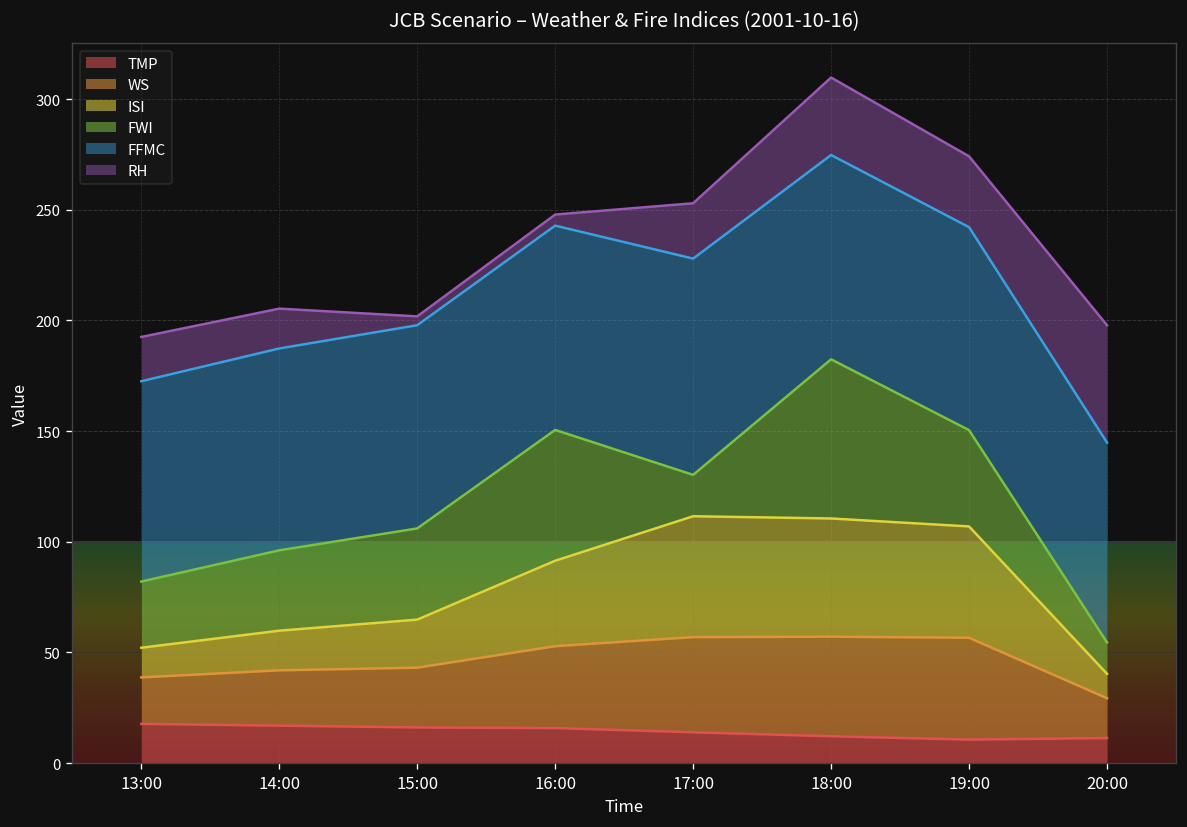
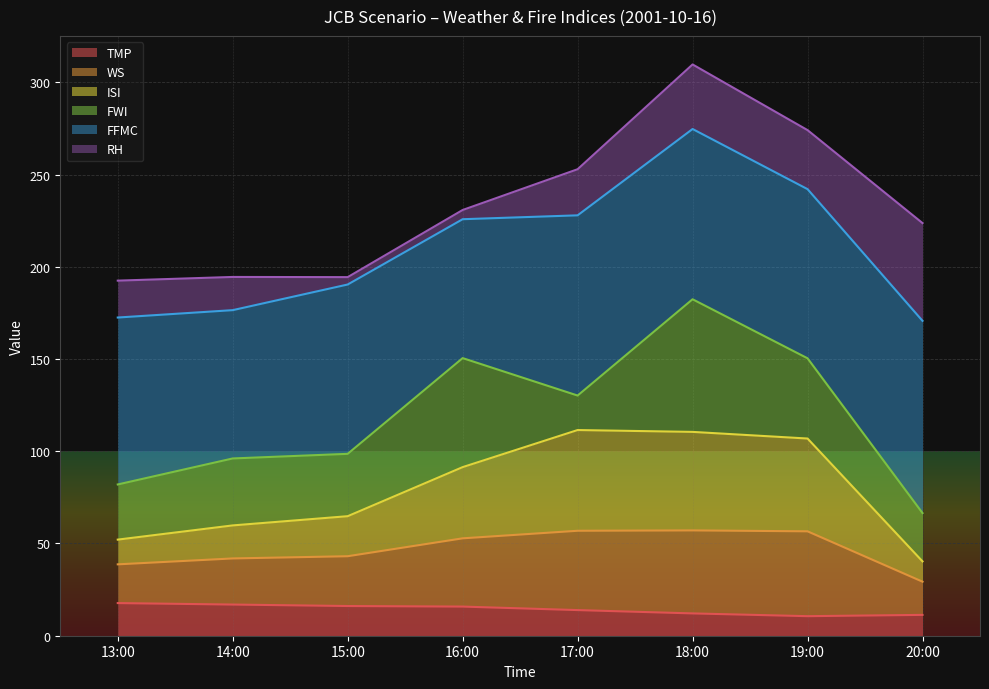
FFMC, 14:00: 91 -> 80
FWI, 15:00: 41 -> 34
FFMC, 16:00: 92 -> 75
FWI, 20:00: 14 -> 26
FFMC, 20:00: 90 -> 104
